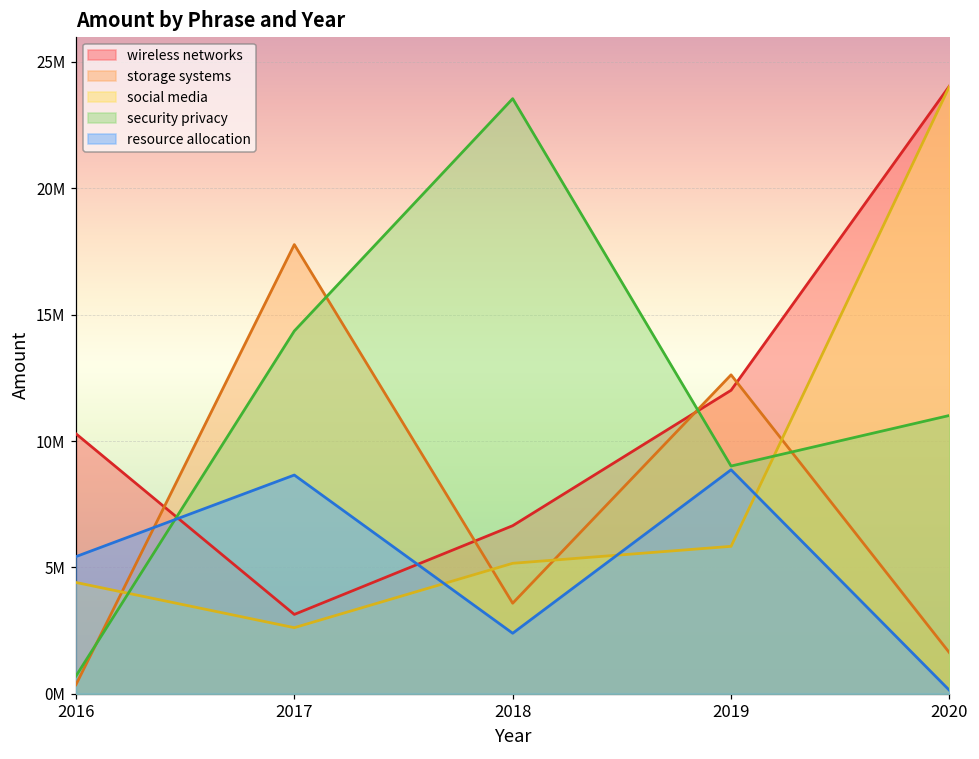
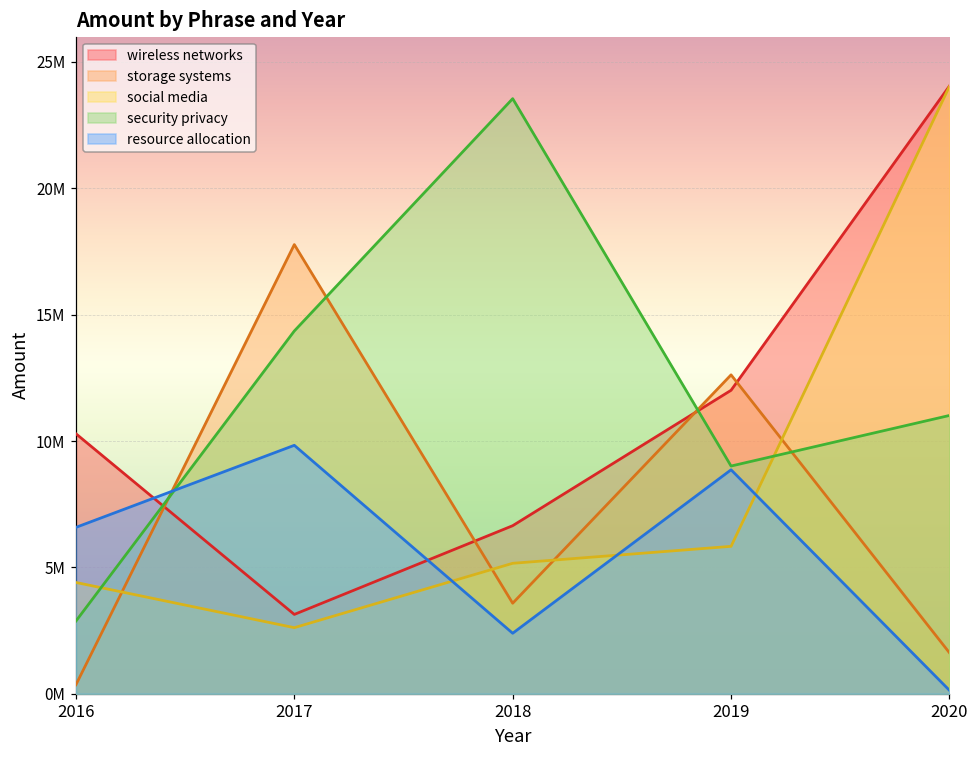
security privacy, 2016: 700000 -> 2900000
resource allocation, 2016: 5400000 -> 6600000
resource allocation, 2017: 8700000 -> 9800000
